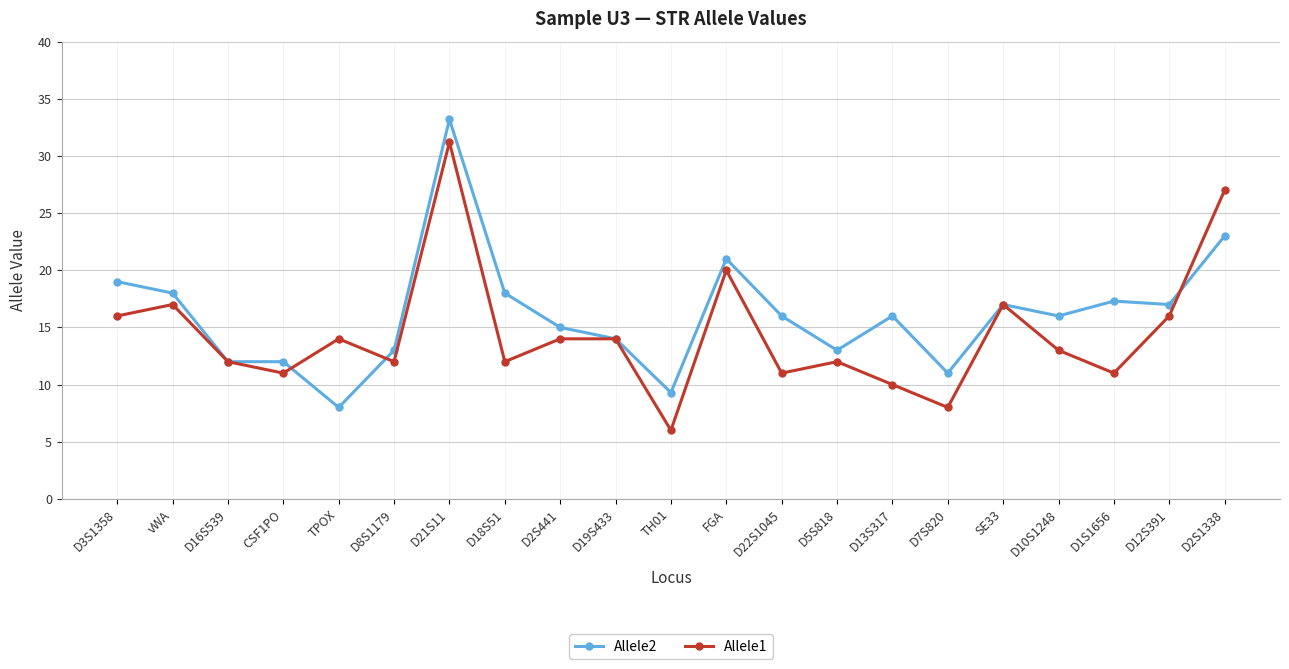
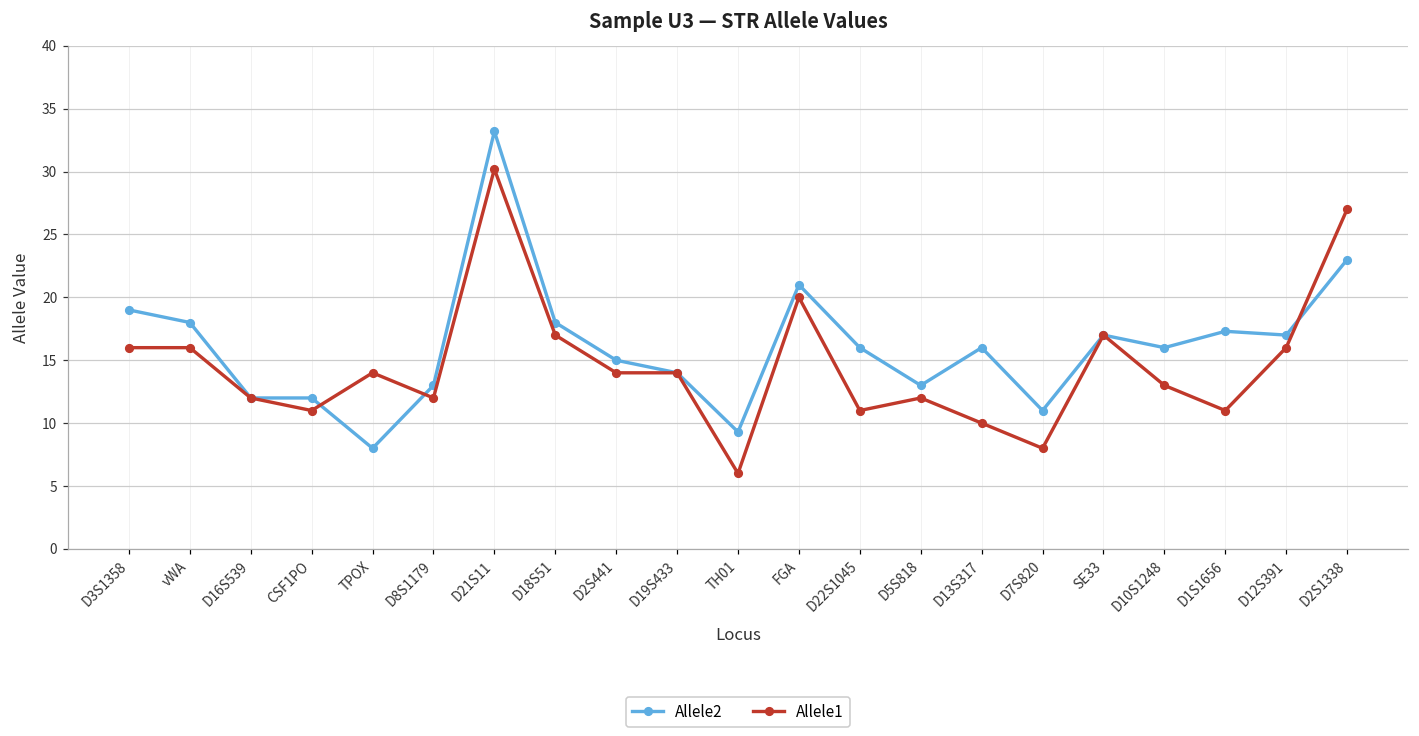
Allele1, vWA: 17 -> 16
Allele1, D21S11: 31.2 -> 30.2
Allele1, D18S51: 12 -> 17
